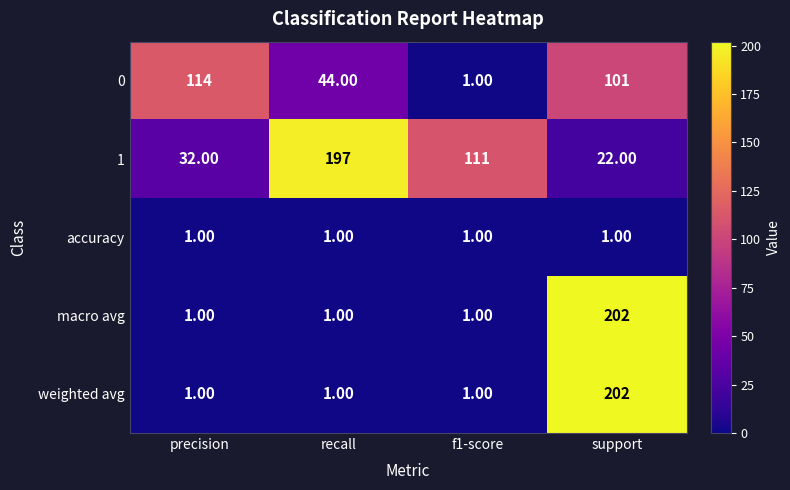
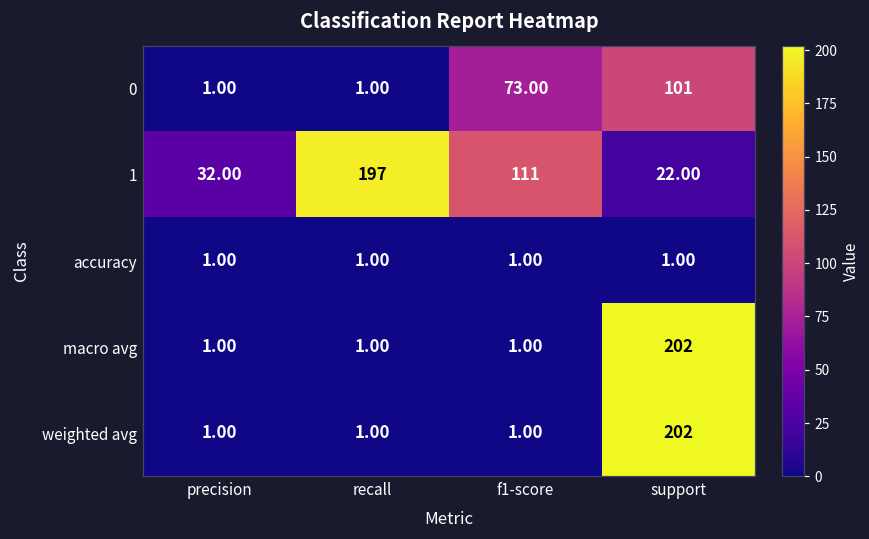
0, precision: 114 -> 1.00
0, recall: 44.00 -> 1.00
0, f1-score: 1.00 -> 73.00
